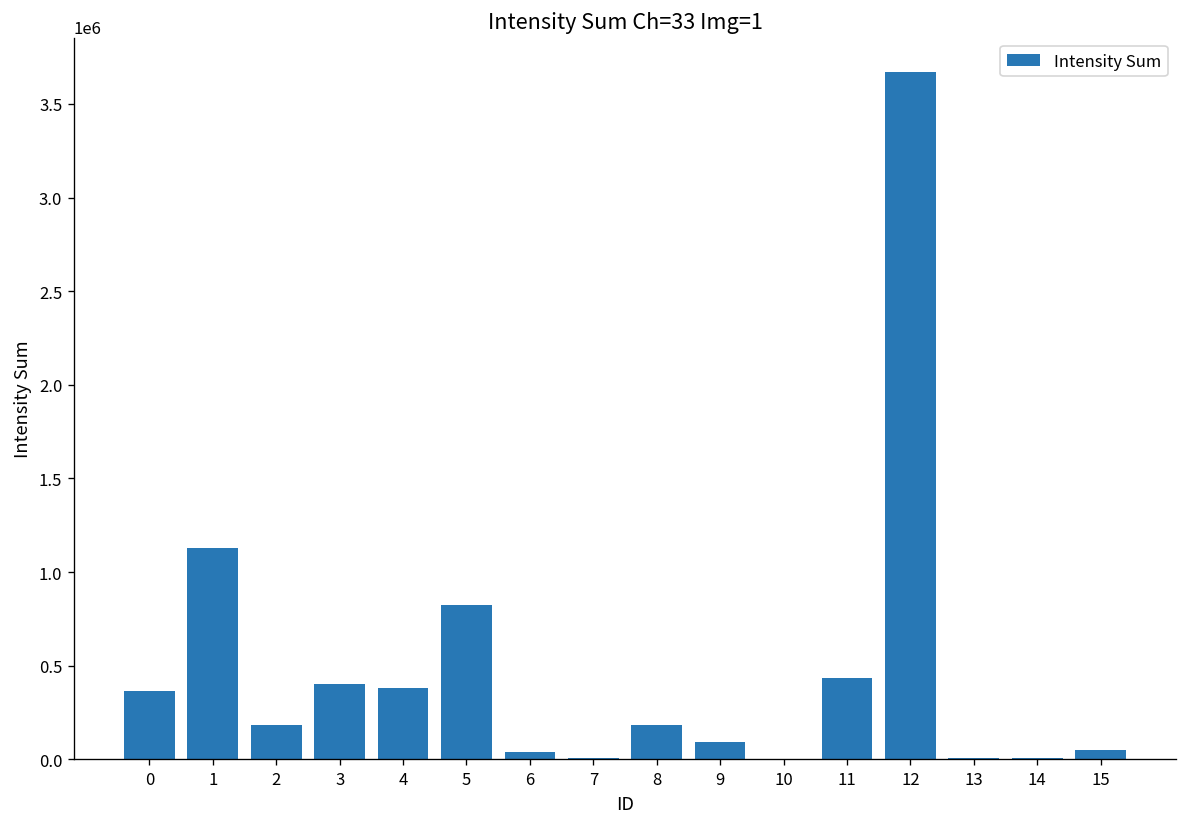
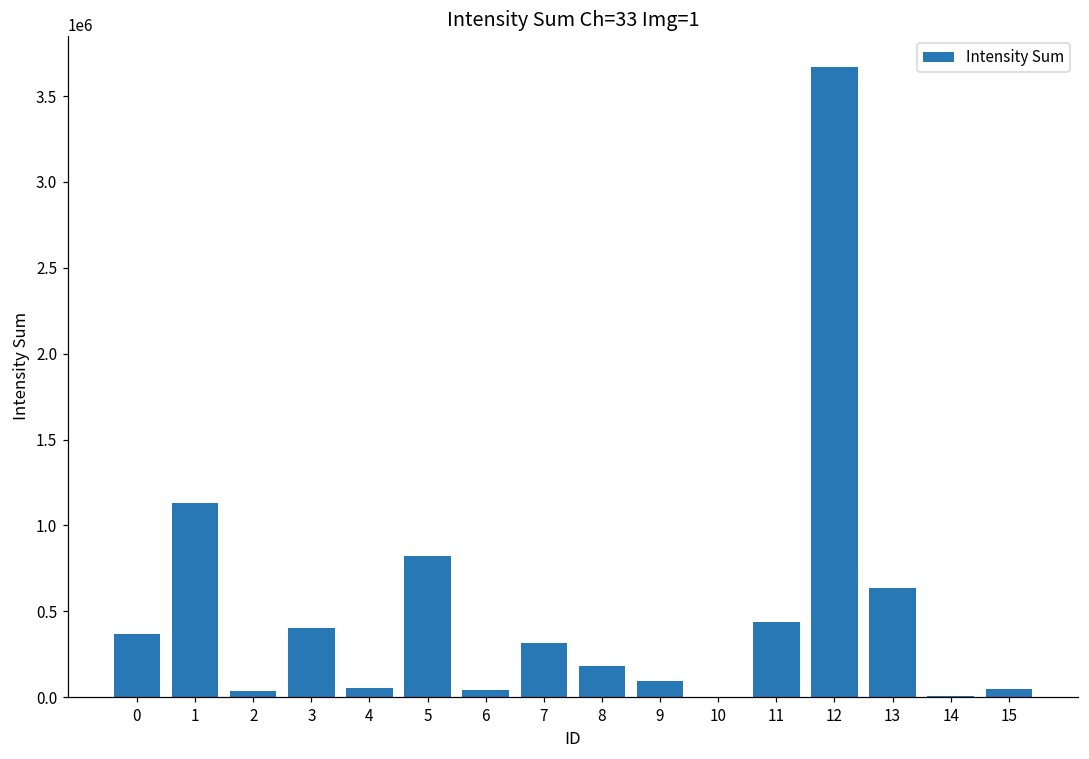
2: 180000 -> 30000
4: 380000 -> 50000
7: 10000 -> 320000
13: 10000 -> 630000
